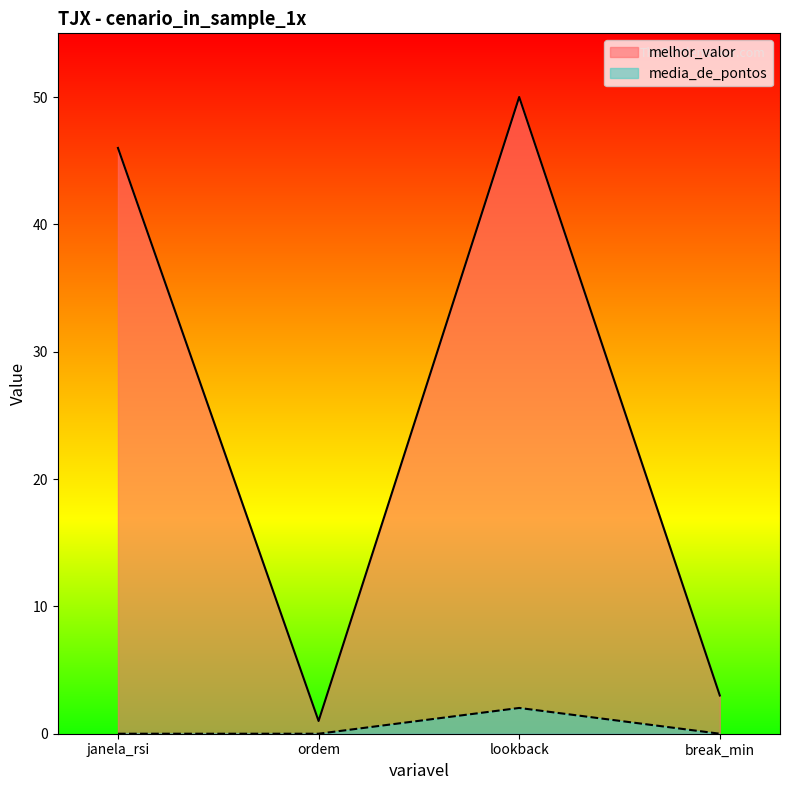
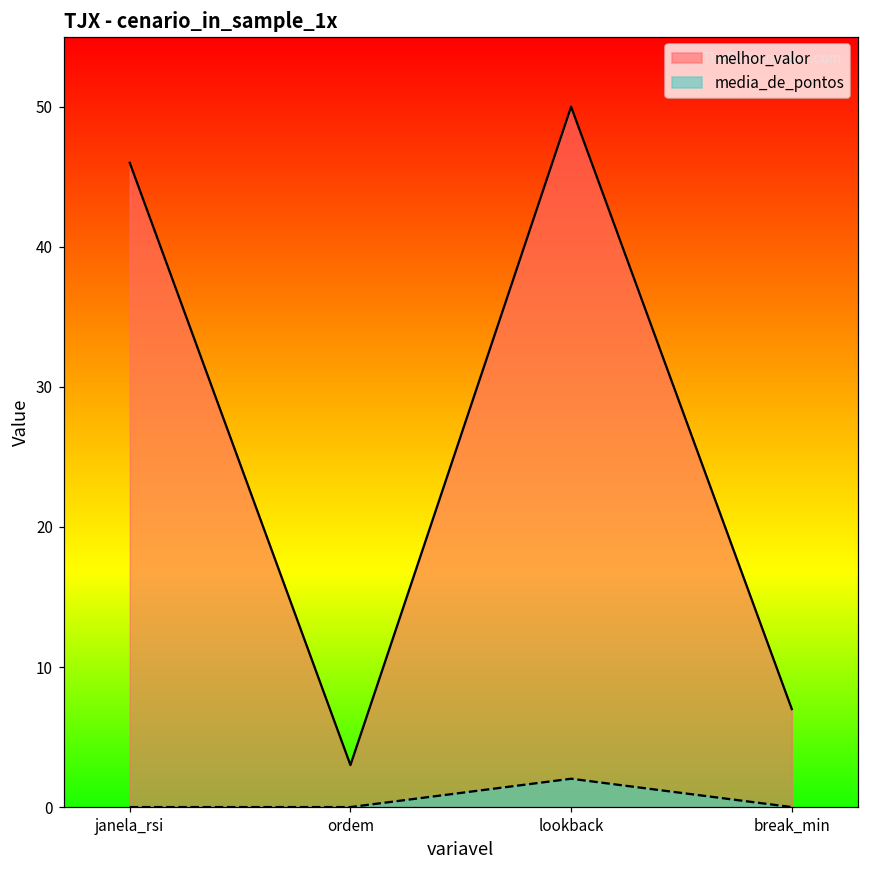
melhor_valor, ordem: 1 -> 3
melhor_valor, break_min: 3 -> 7
